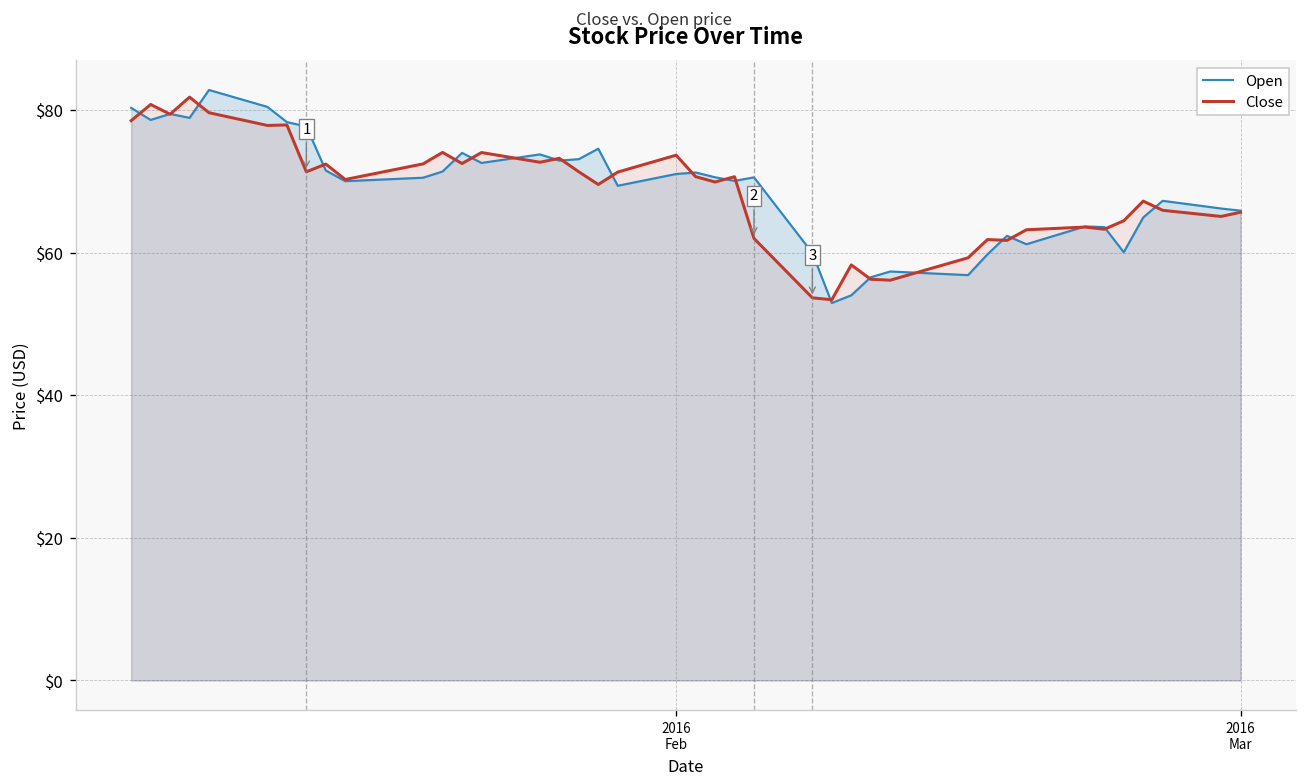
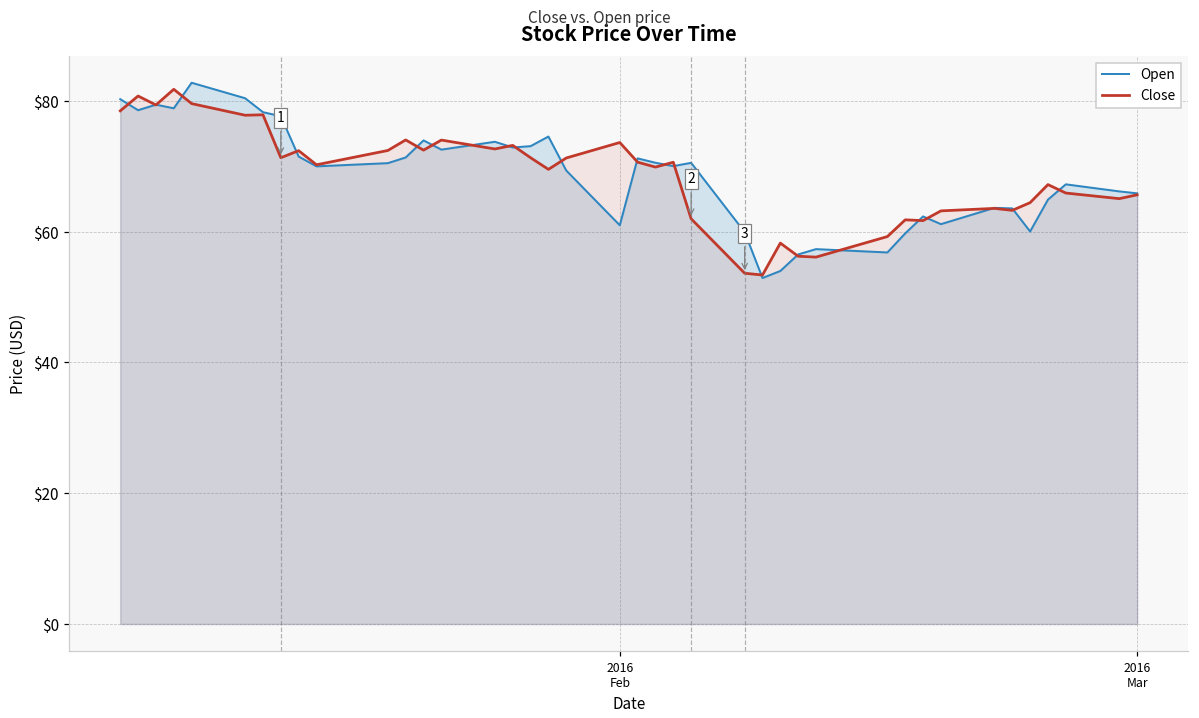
Open, 2016 Feb: $71 -> $61
